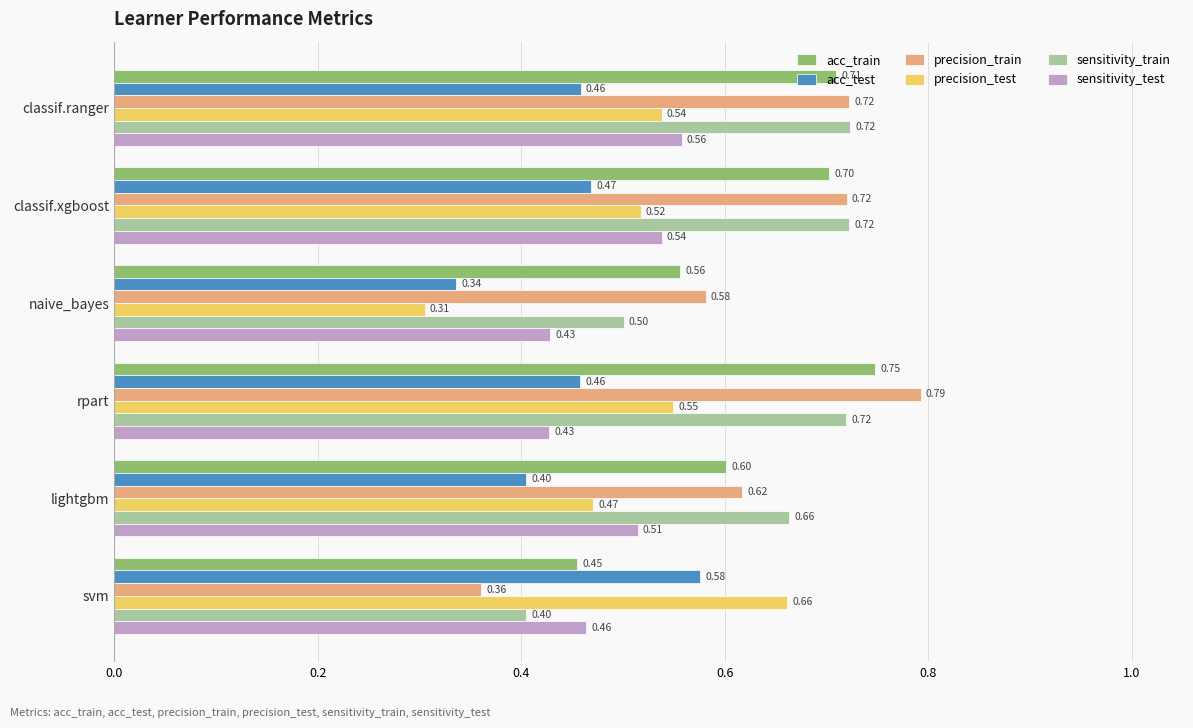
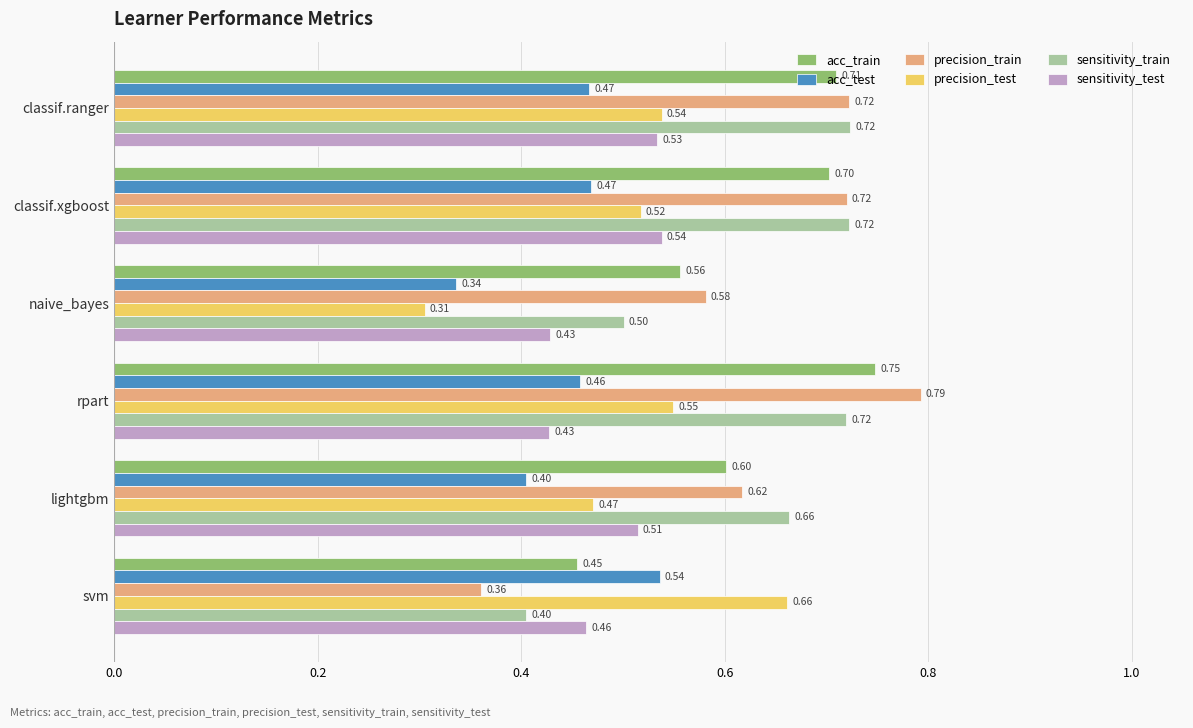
acc_test, classif.ranger: 0.46 -> 0.47
sensitivity_test, classif.ranger: 0.56 -> 0.53
acc_test, svm: 0.58 -> 0.54
